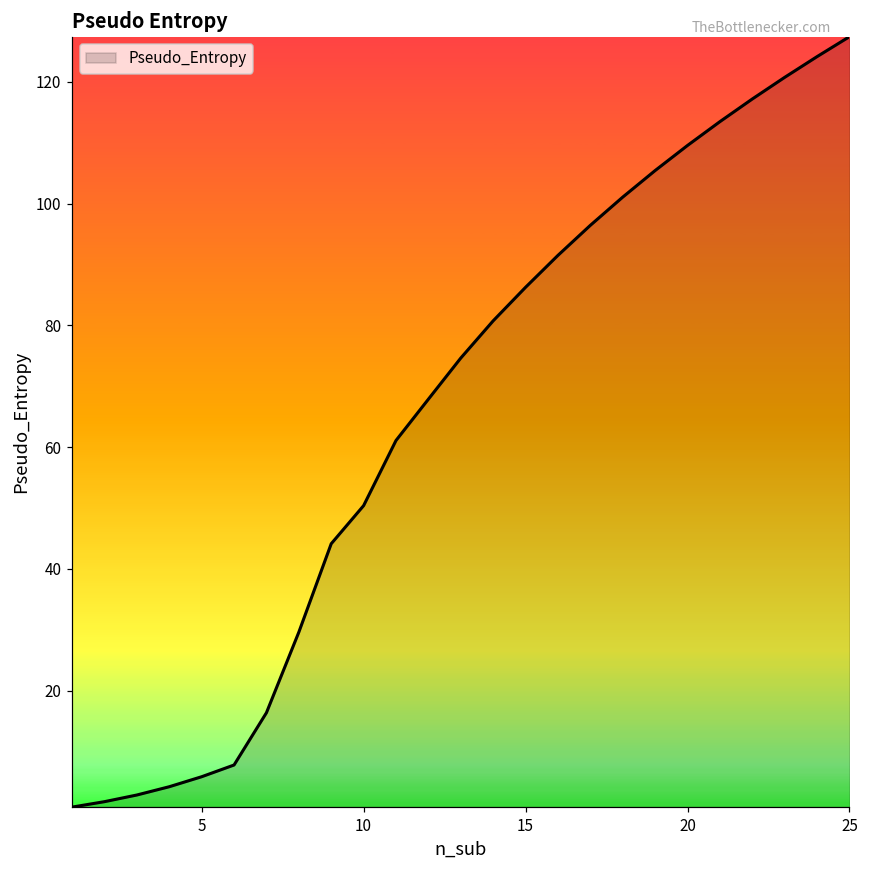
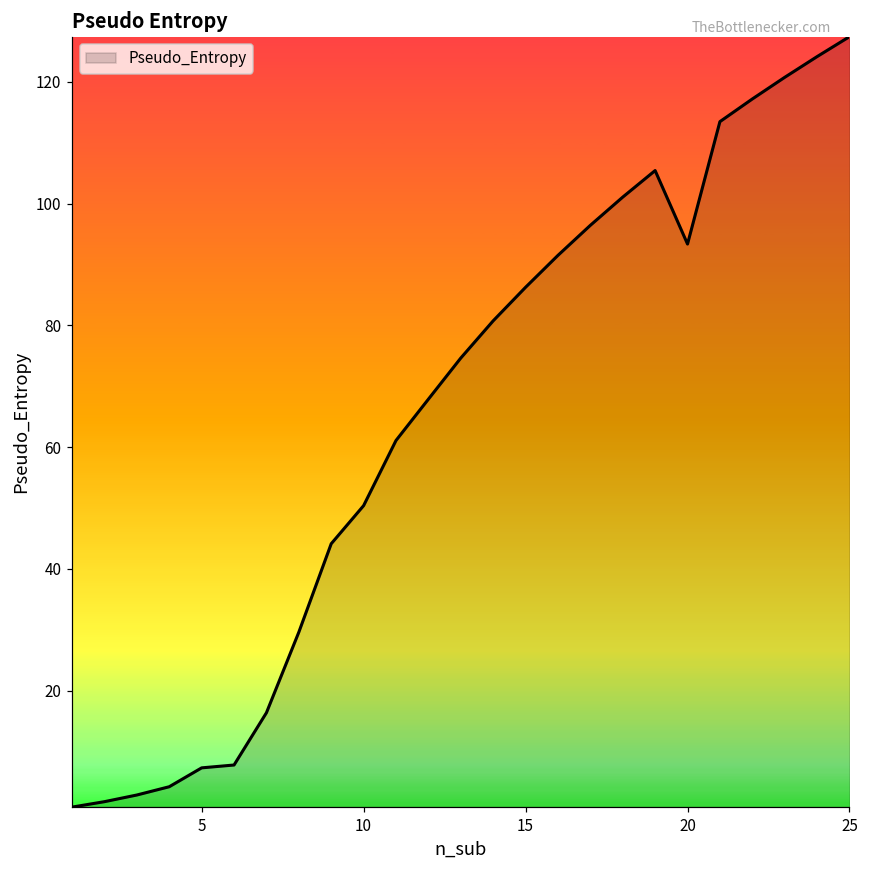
5: 6 -> 7
20: 110 -> 93
